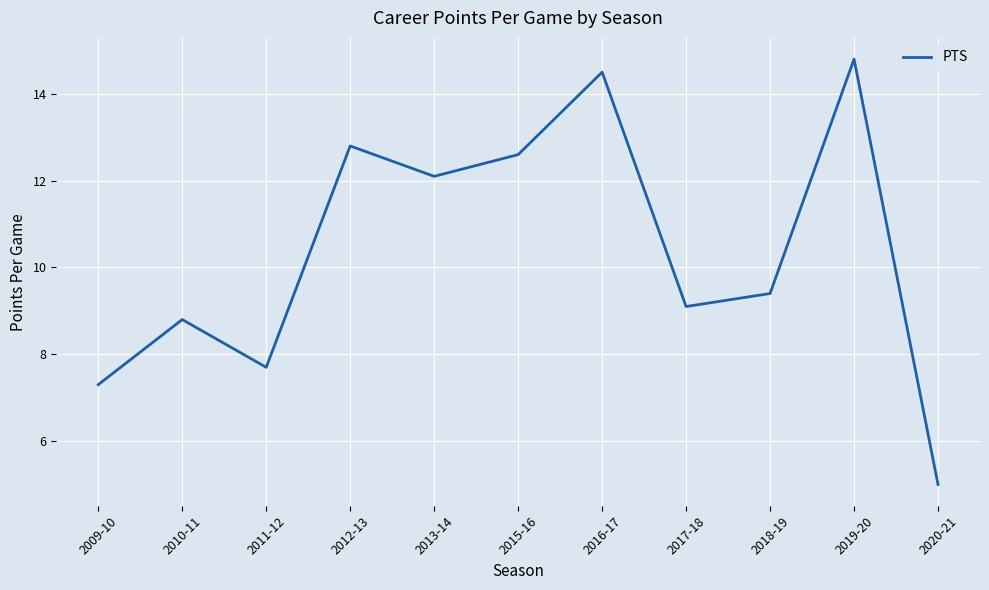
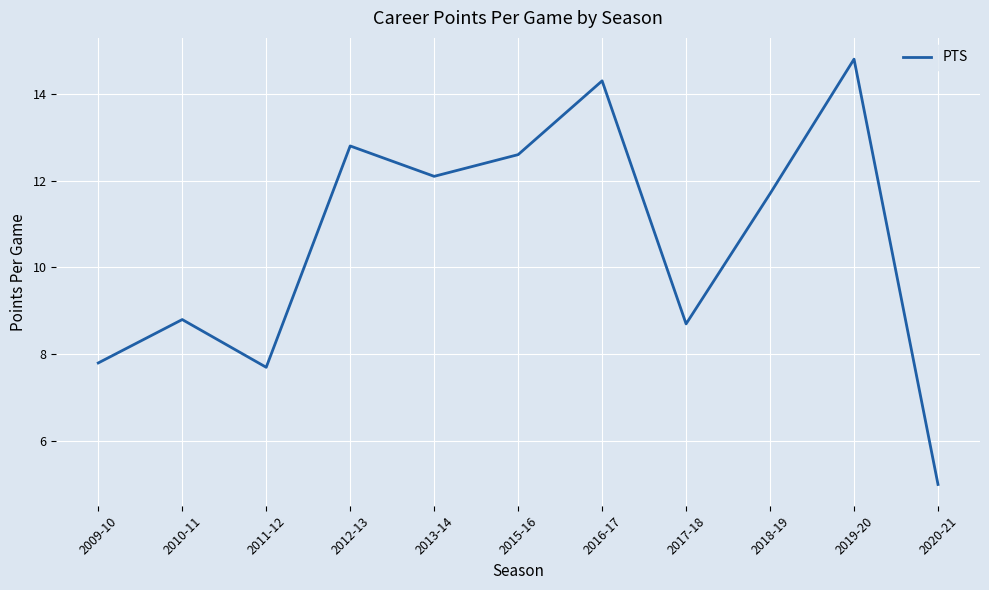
2009-10: 7.3 -> 7.8
2016-17: 14.5 -> 14.3
2017-18: 9.1 -> 8.7
2018-19: 9.4 -> 11.7
